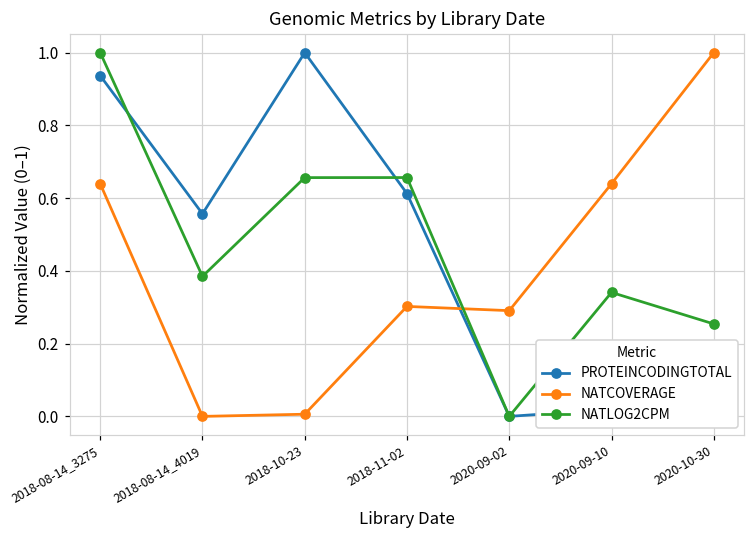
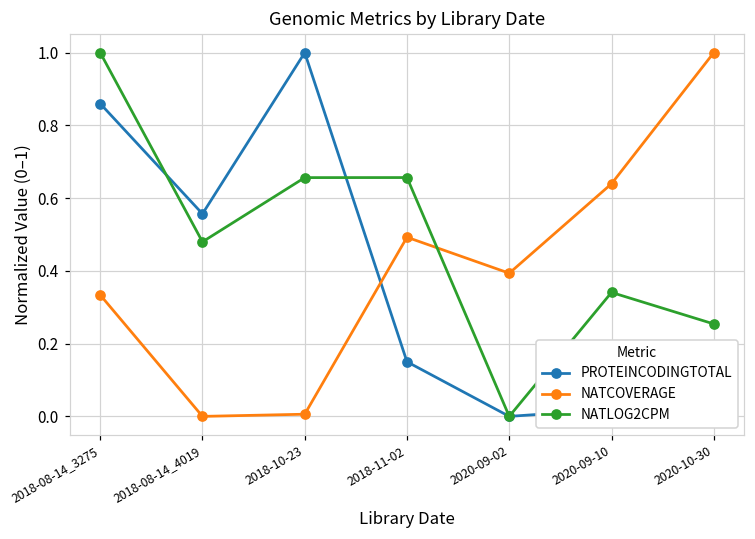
PROTEINCODINGTOTAL, 2018-08-14_3275: 0.94 -> 0.86
NATCOVERAGE, 2018-08-14_3275: 0.64 -> 0.33
NATLOG2CPM, 2018-08-14_4019: 0.38 -> 0.48
PROTEINCODINGTOTAL, 2018-11-02: 0.61 -> 0.15
NATCOVERAGE, 2018-11-02: 0.30 -> 0.49
NATCOVERAGE, 2020-09-02: 0.29 -> 0.39
